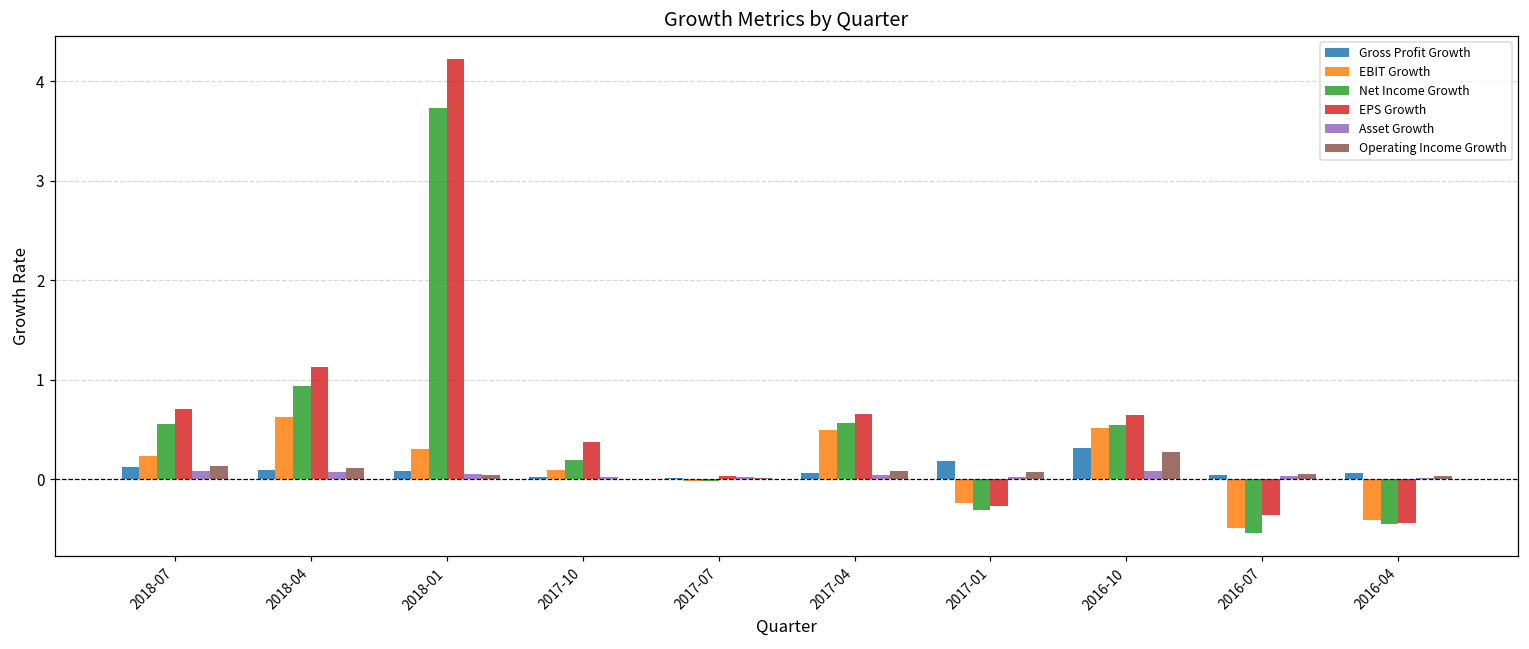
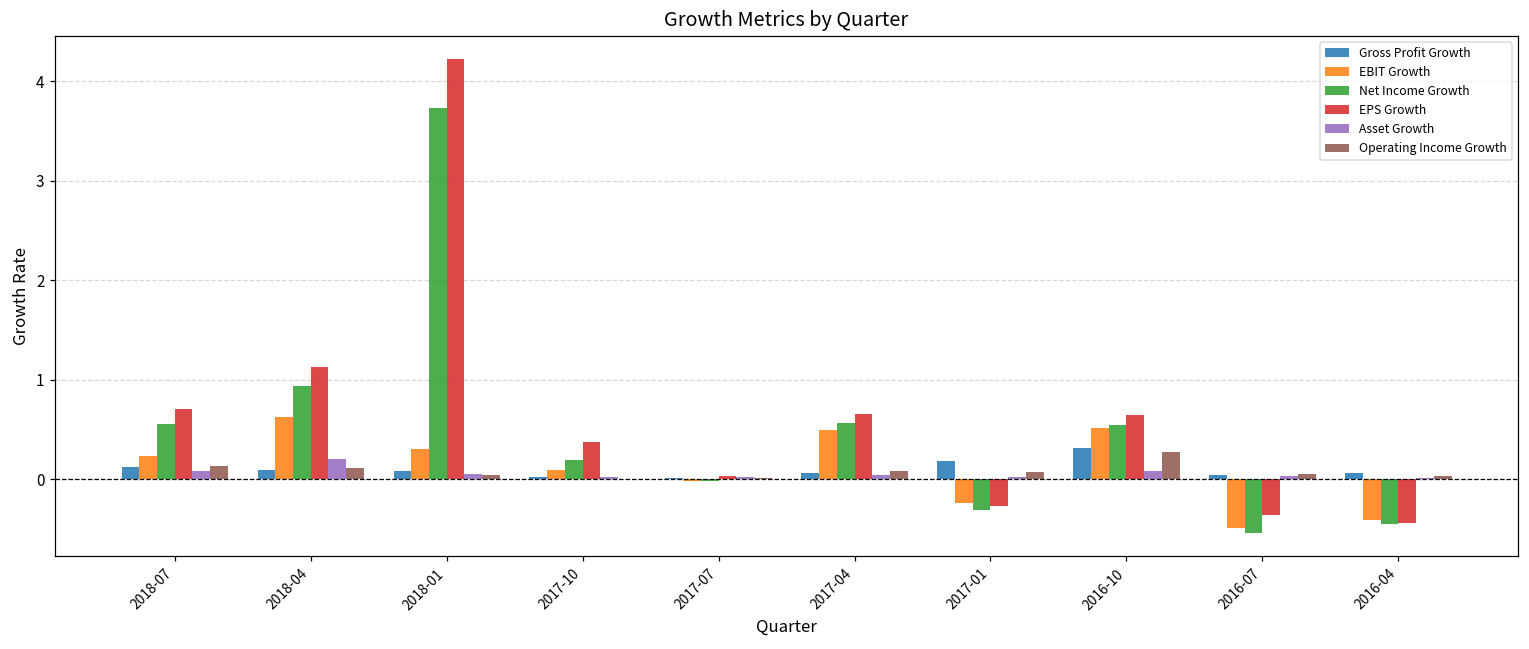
Asset Growth, 2018-04: 0.1 -> 0.2
